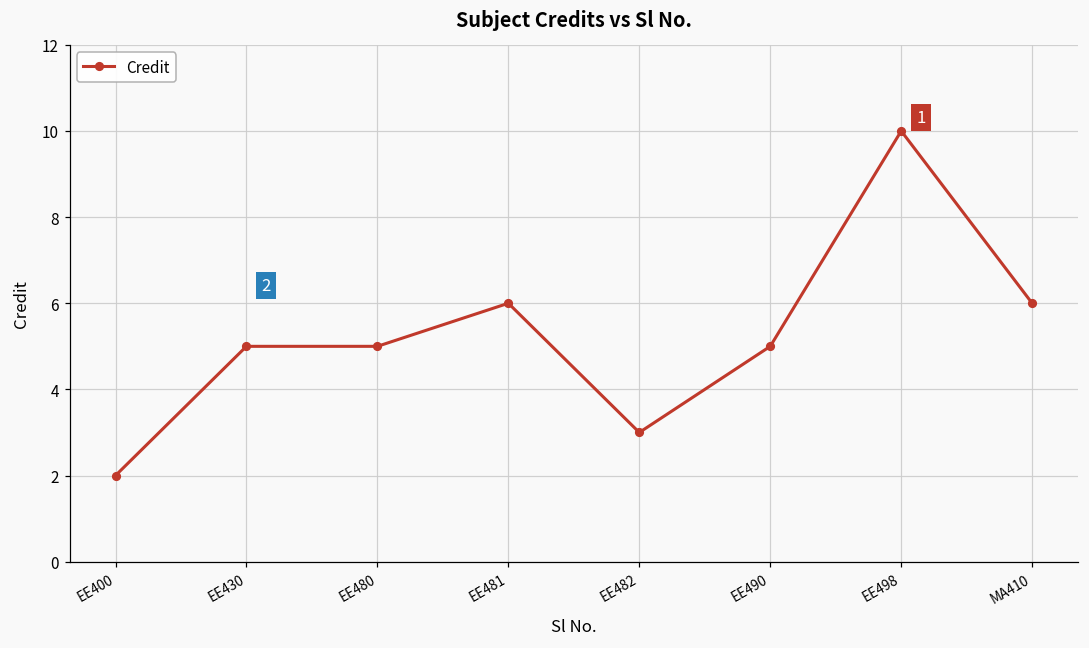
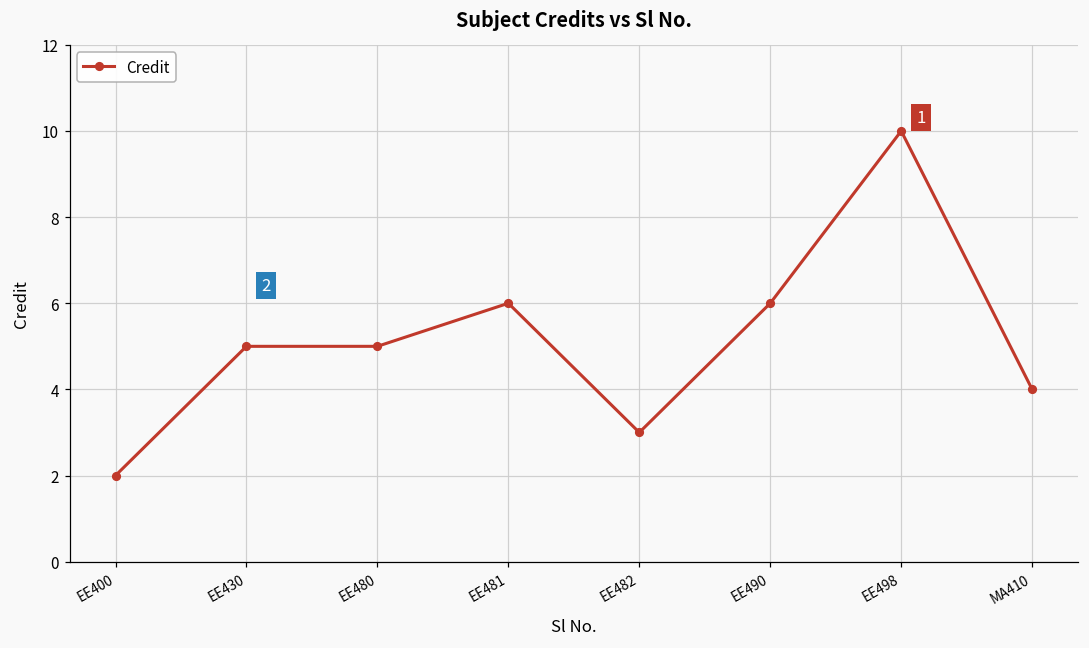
EE490: 5 -> 6
MA410: 6 -> 4
